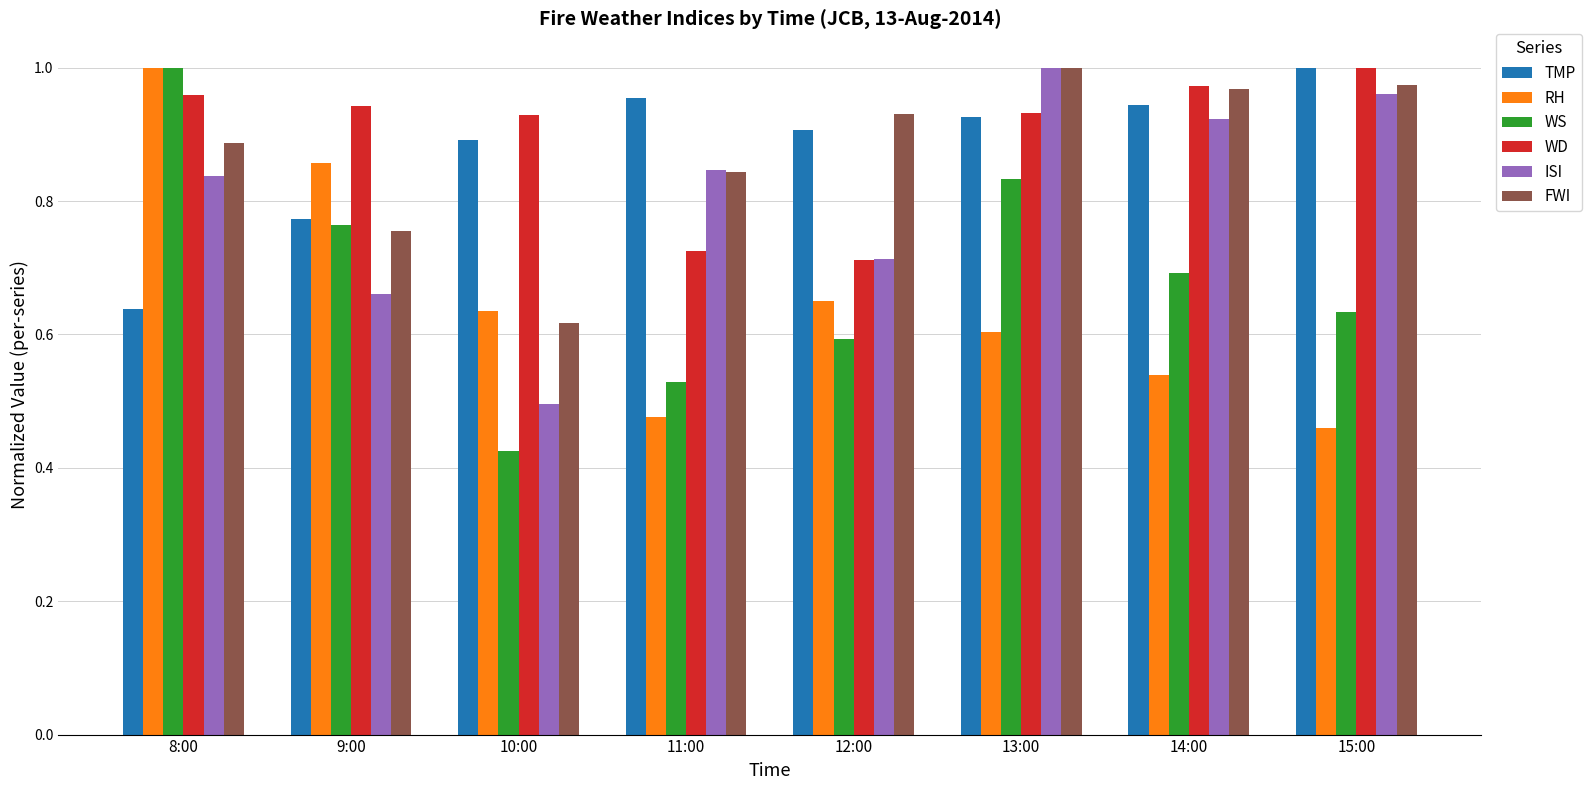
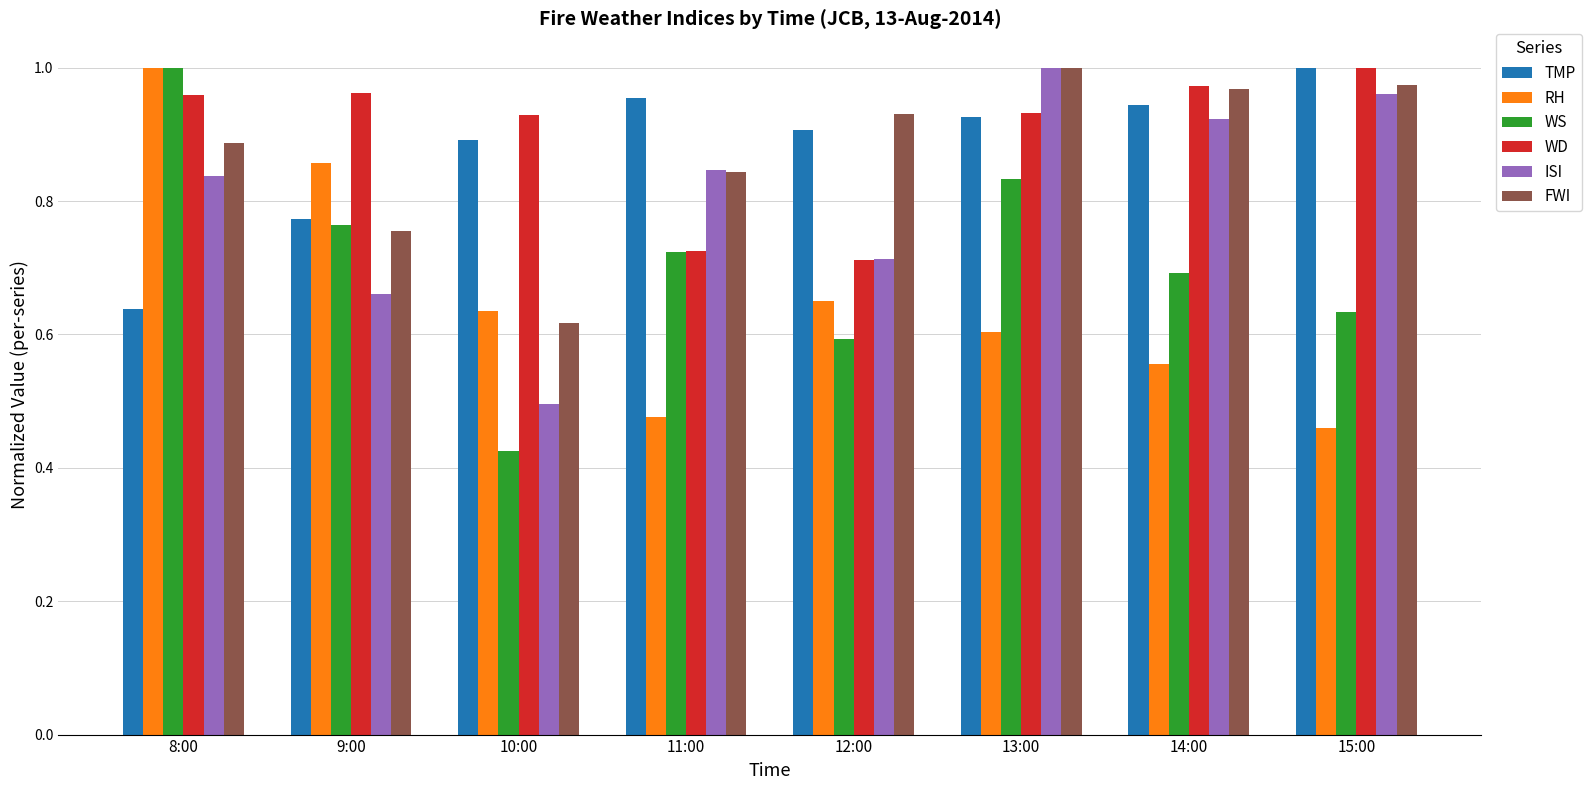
WD, 9:00: 0.94 -> 0.96
WS, 11:00: 0.53 -> 0.72
RH, 14:00: 0.54 -> 0.56
